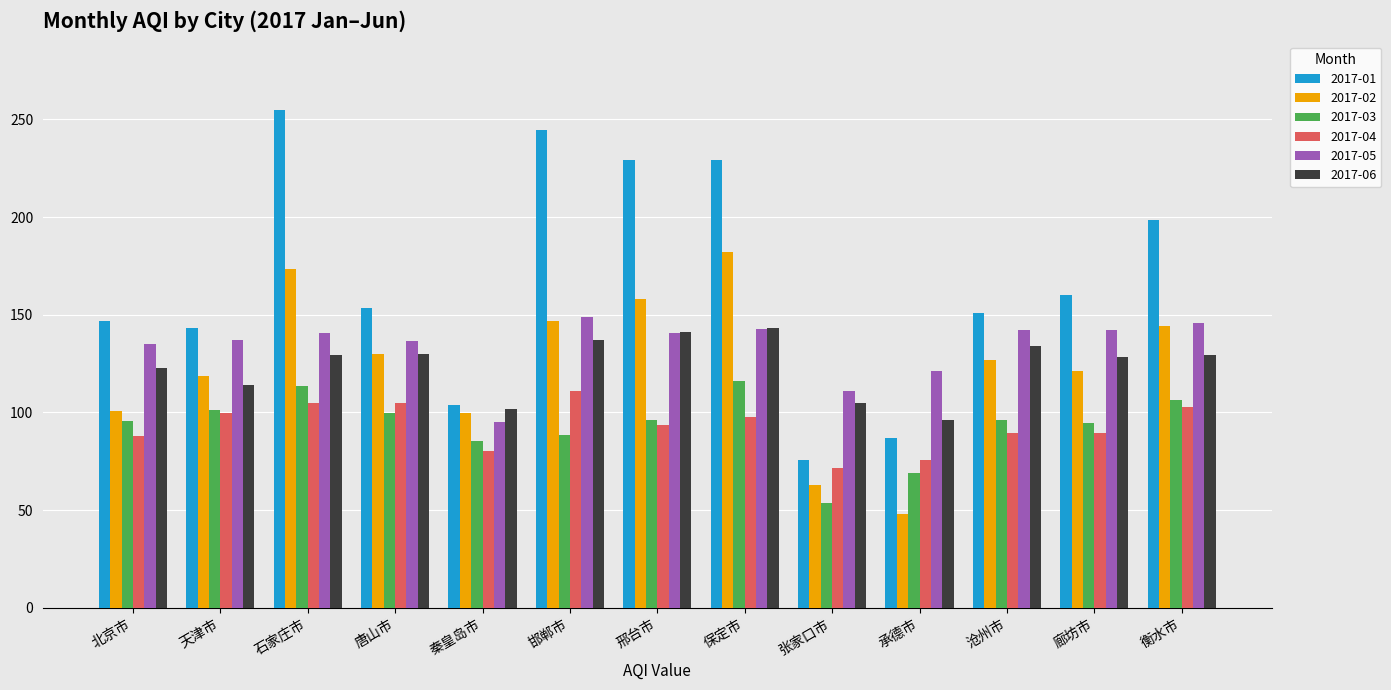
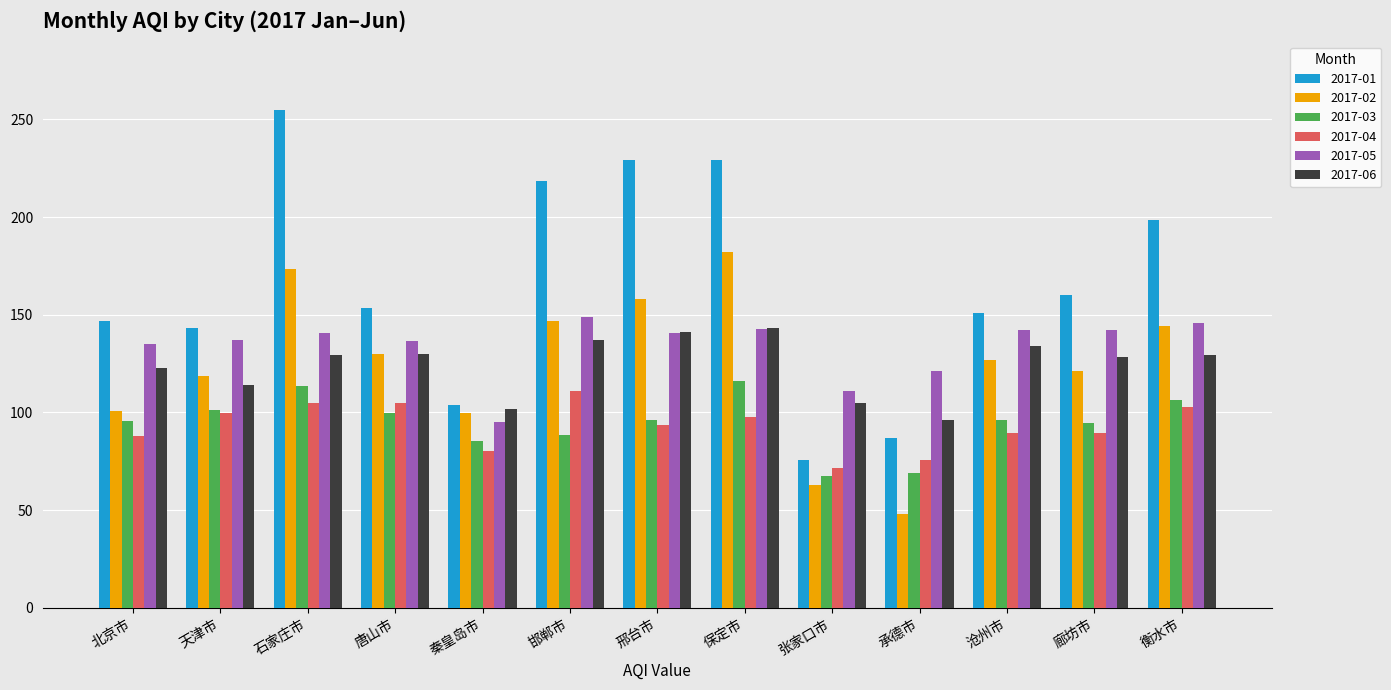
2017-01, 邯郸市: 245 -> 218
2017-03, 张家口市: 54 -> 68
